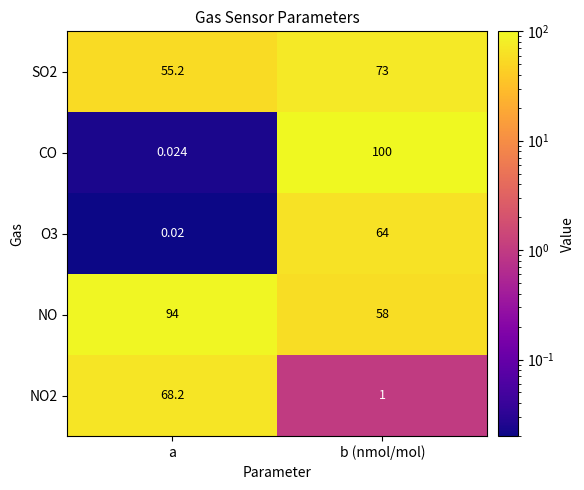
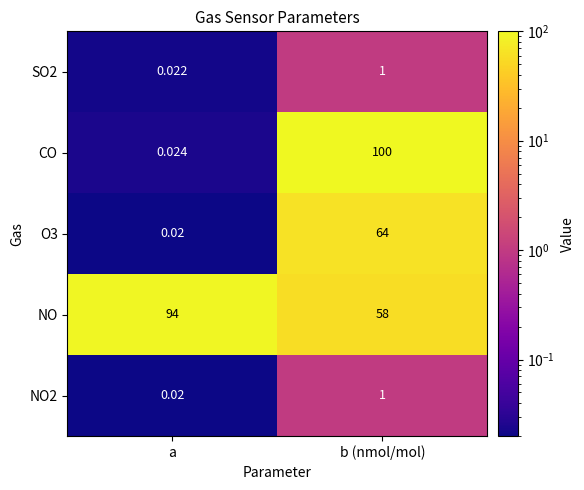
SO2, a: 55.2 -> 0.022
SO2, b (nmol/mol): 73 -> 1
NO2, a: 68.2 -> 0.02
